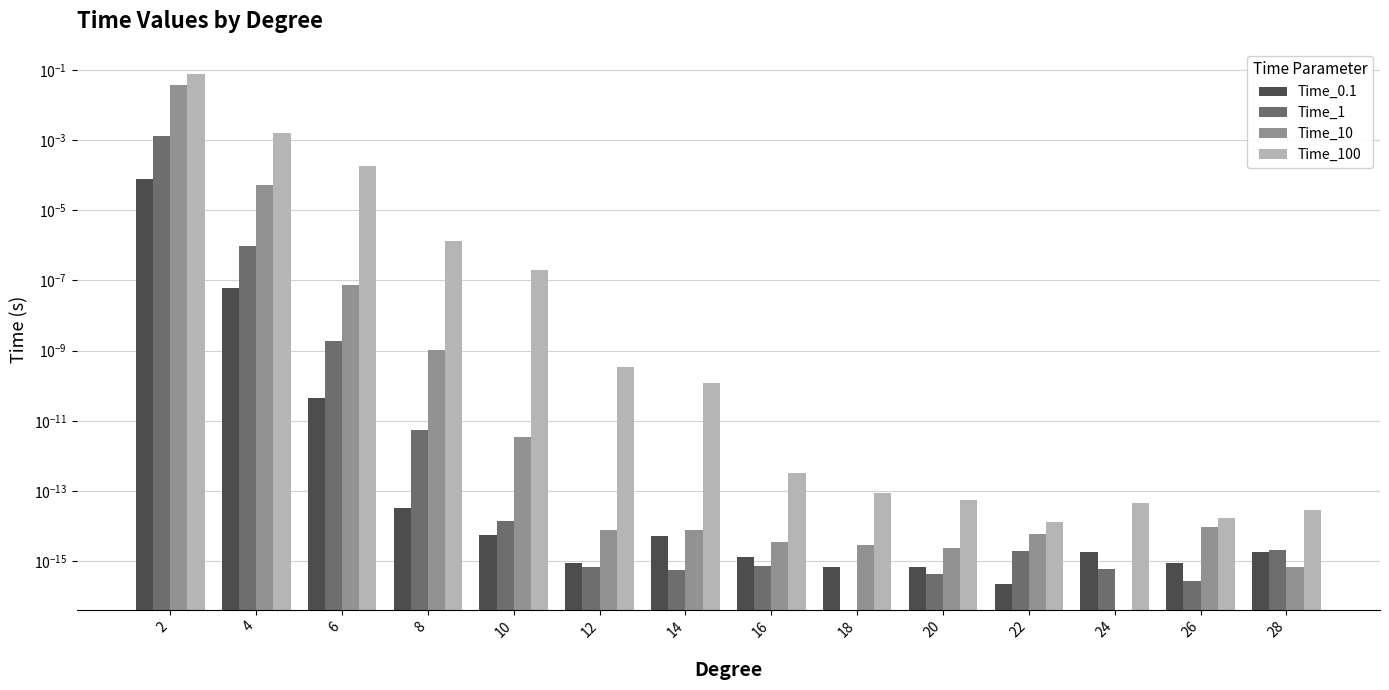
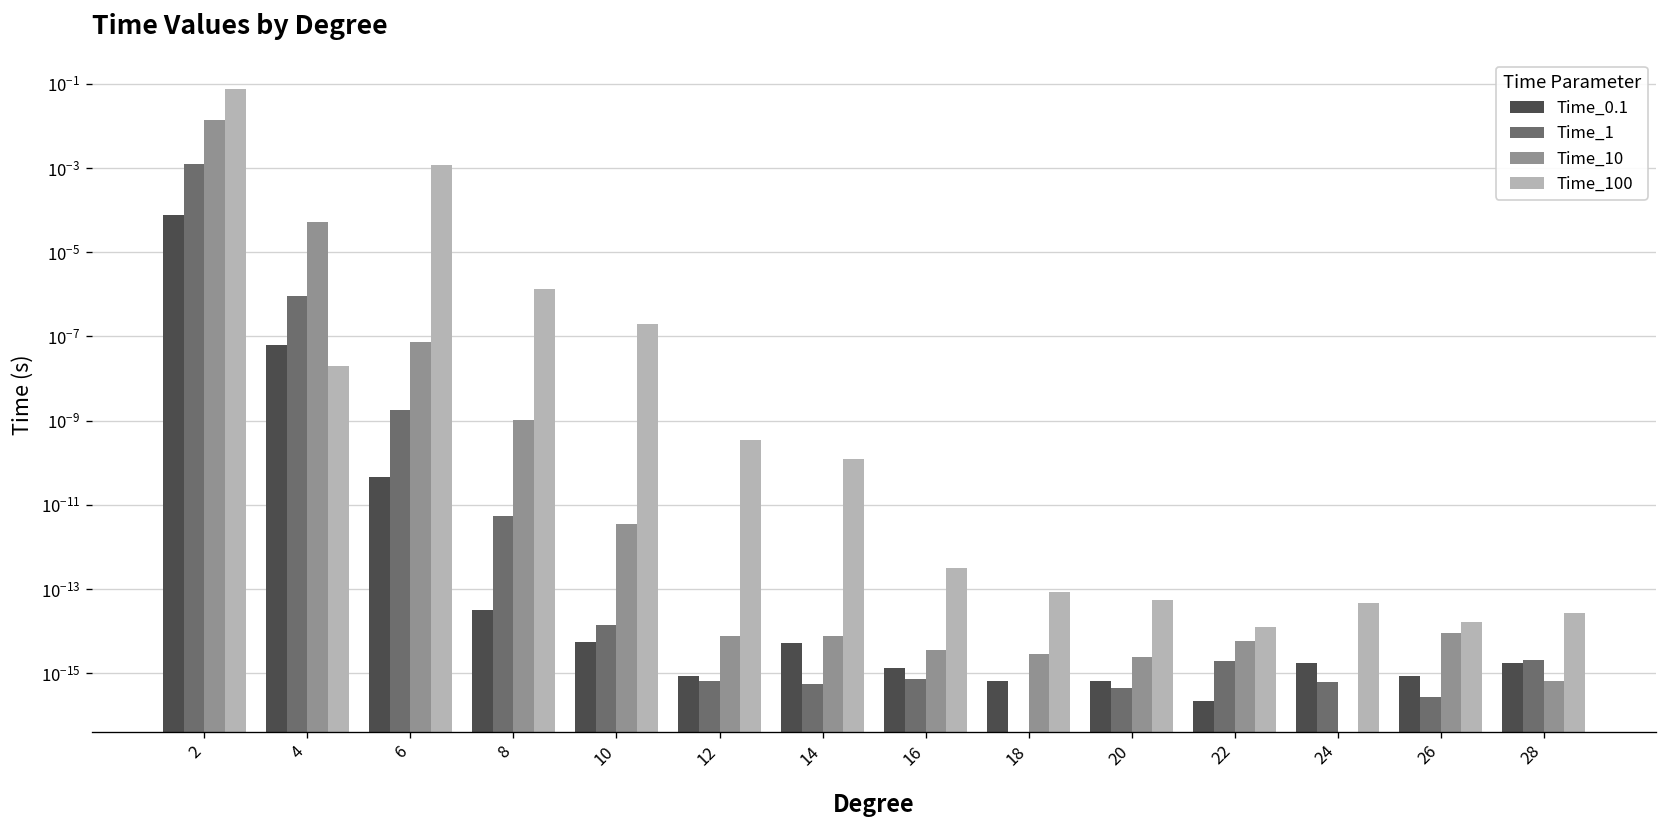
Time_10, 2: 0.04 -> 0.014
Time_100, 4: 0.002 -> 0.00000002
Time_100, 6: 0.0002 -> 0.0012
